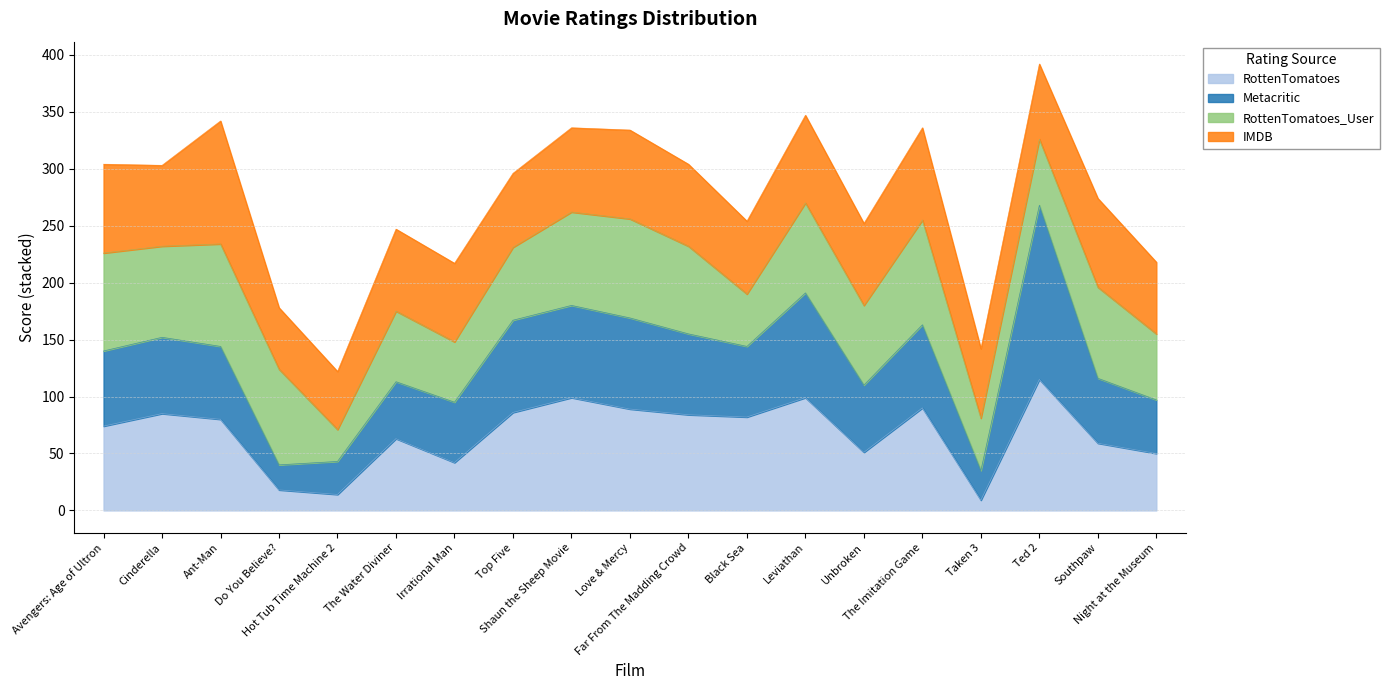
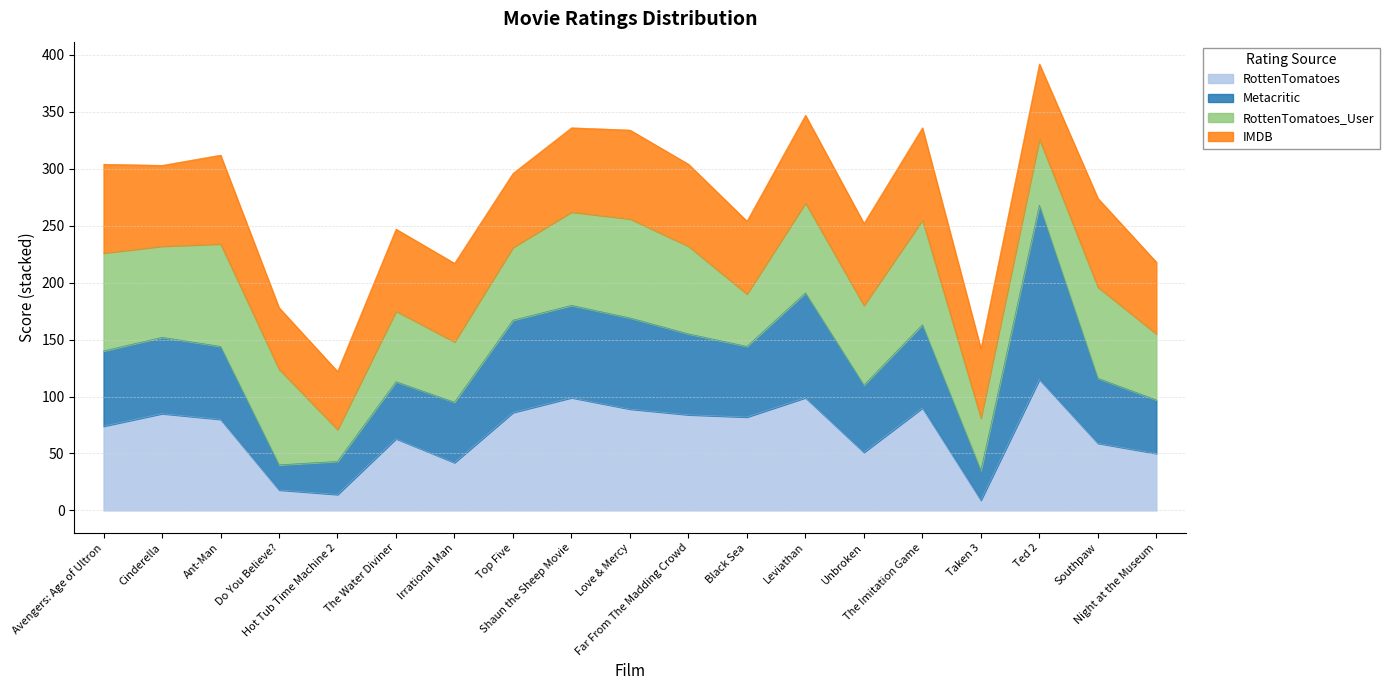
IMDB, Ant-Man: 108 -> 78
